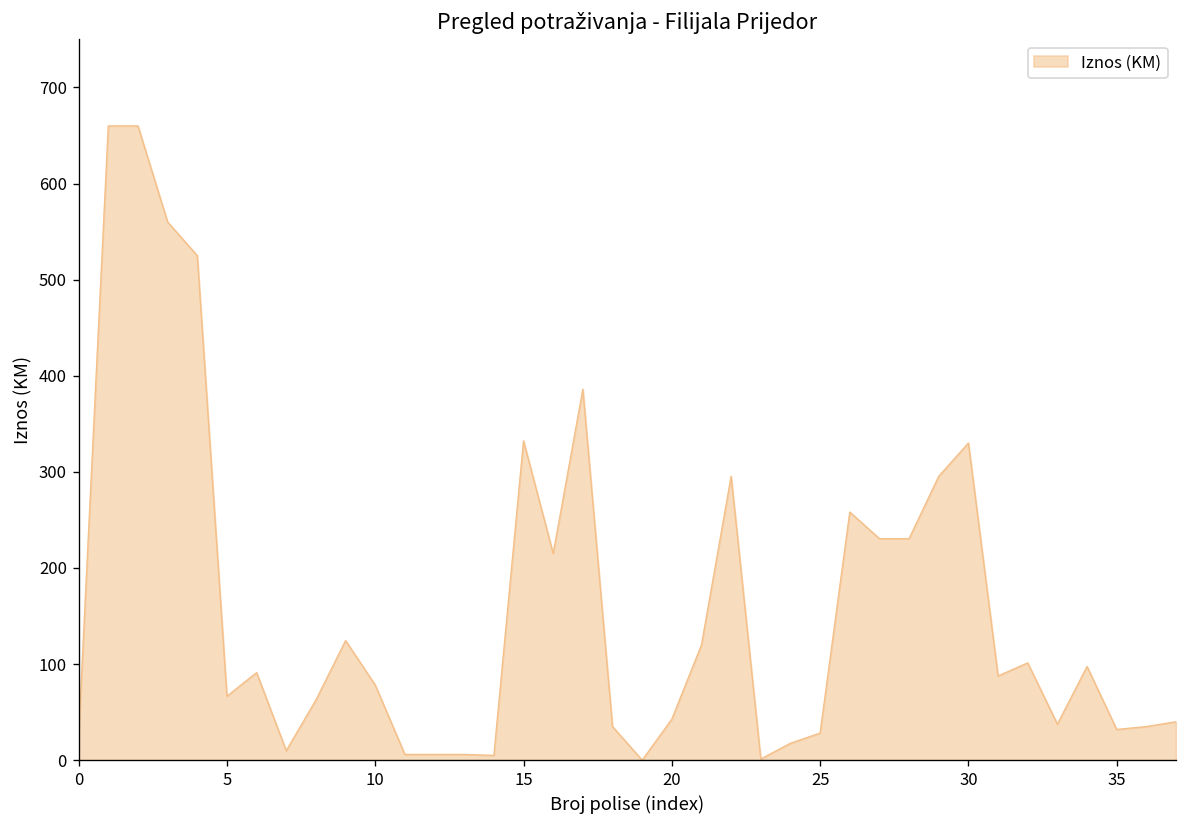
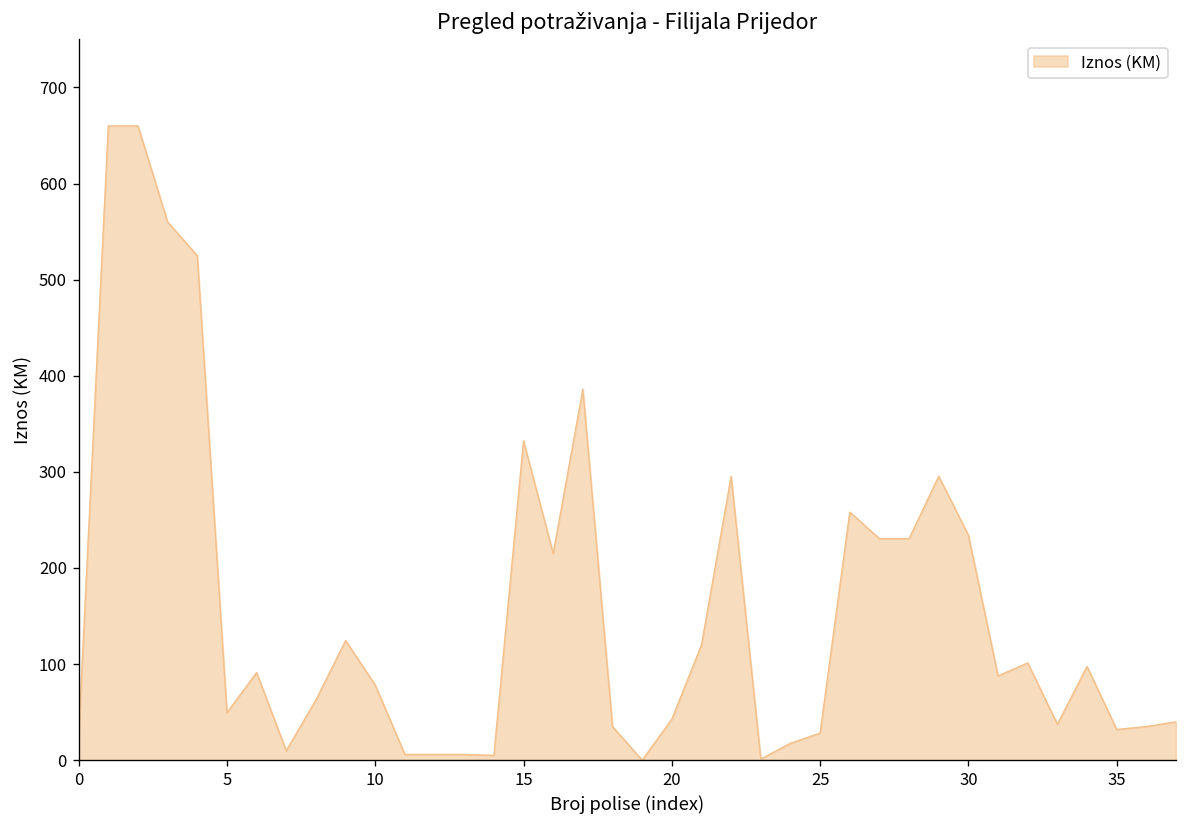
5: 70 -> 50
30: 330 -> 230
